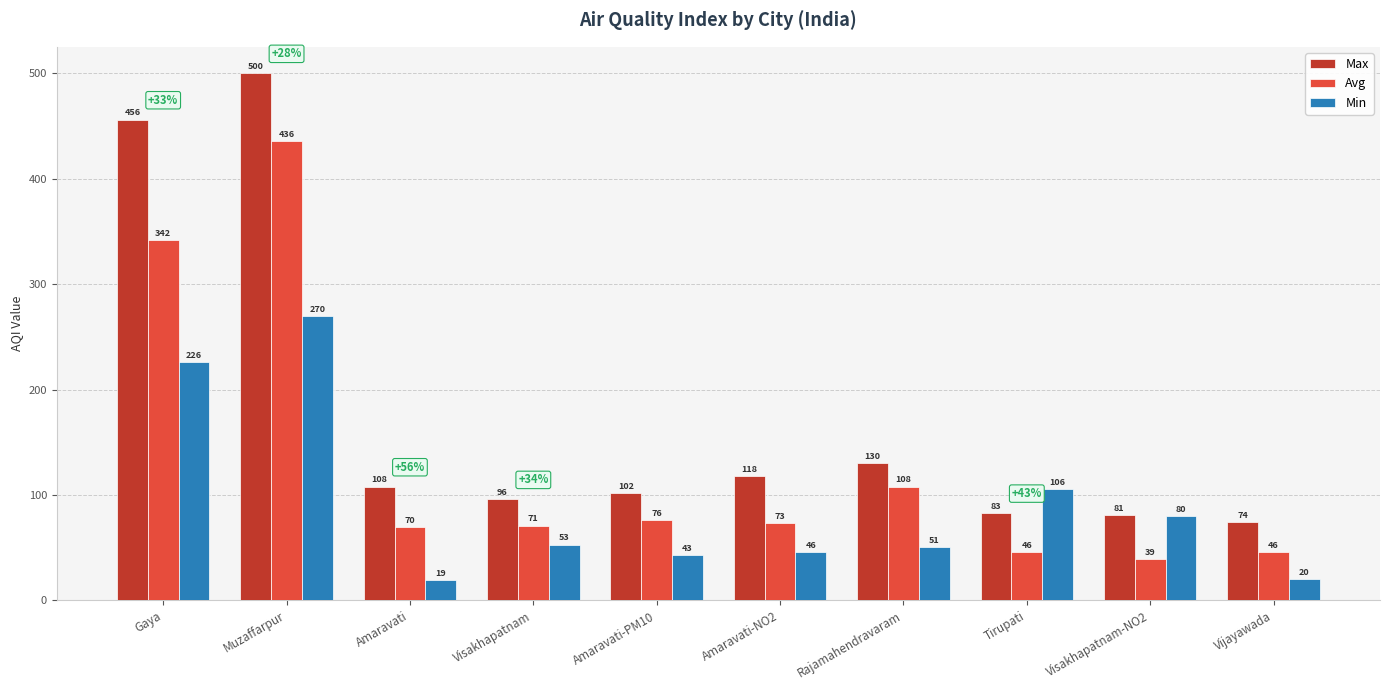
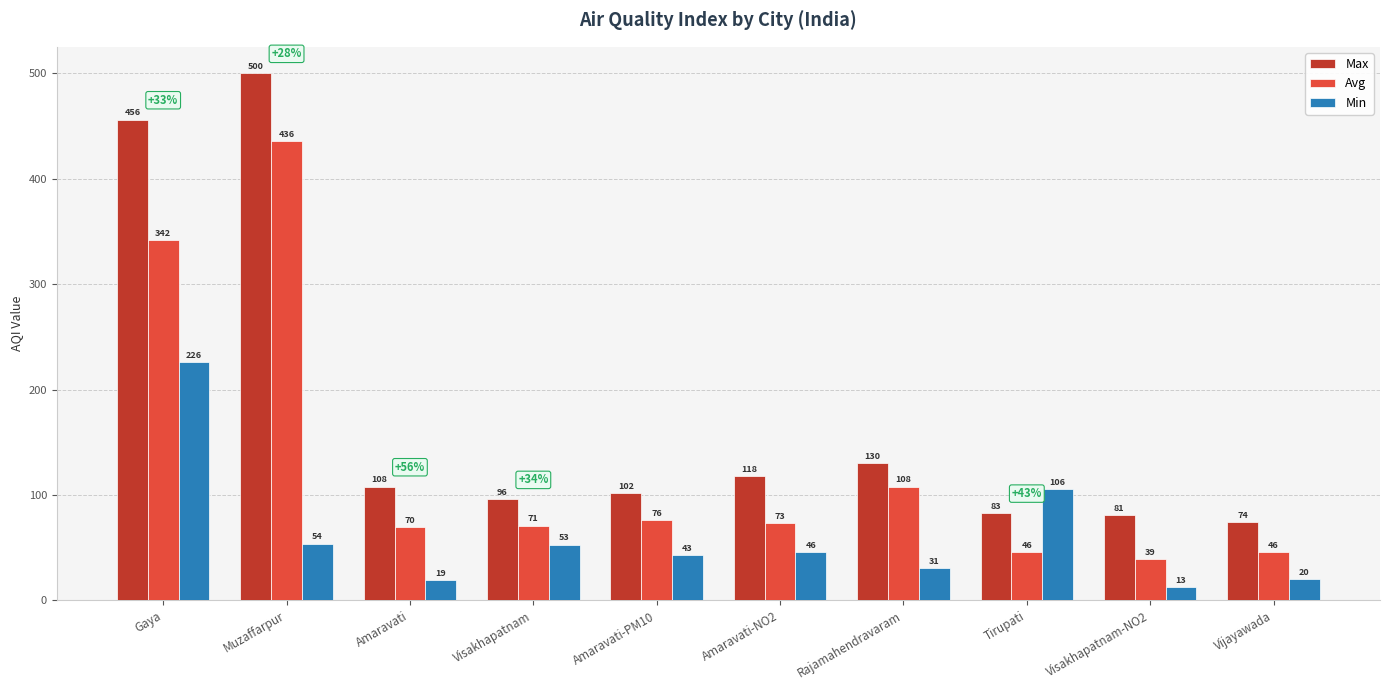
Min, Muzaffarpur: 270 -> 54
Min, Rajamahendravaram: 51 -> 31
Min, Visakhapatnam-NO2: 80 -> 13
